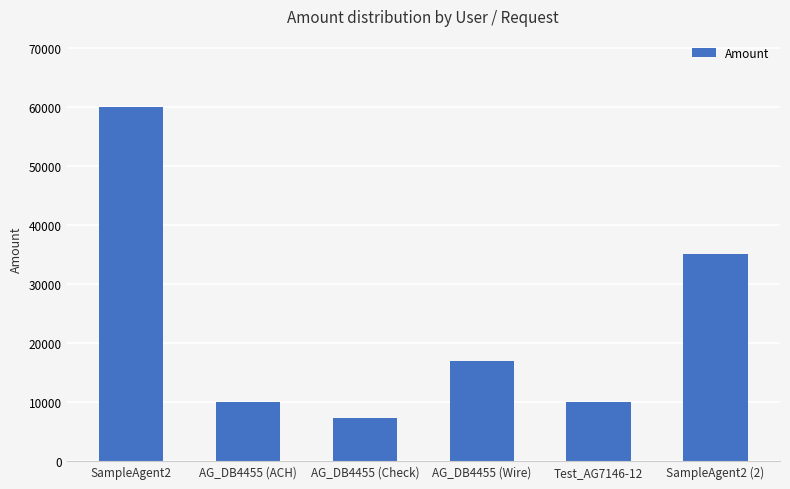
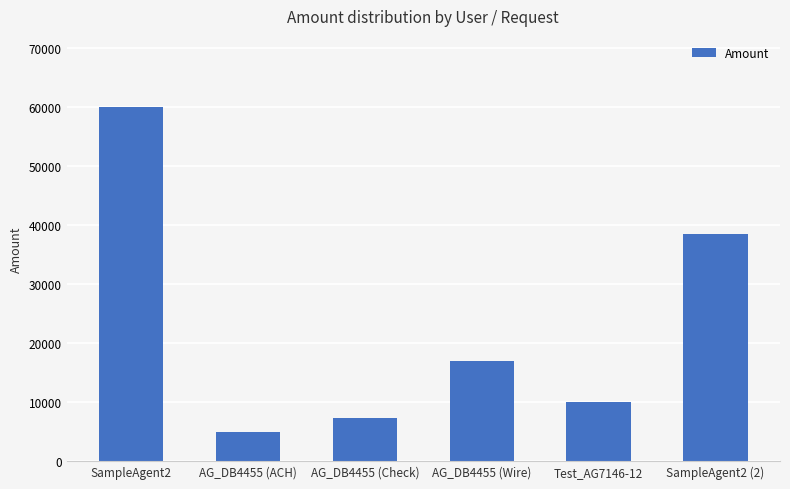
AG_DB4455 (ACH): 10000 -> 5000
SampleAgent2 (2): 35000 -> 38000
